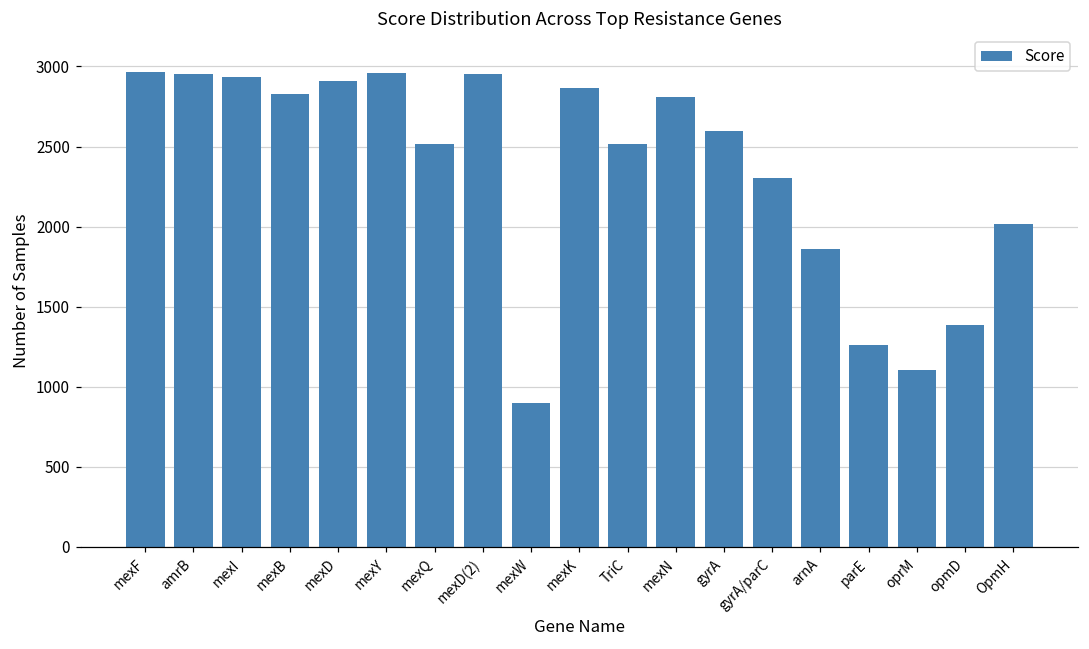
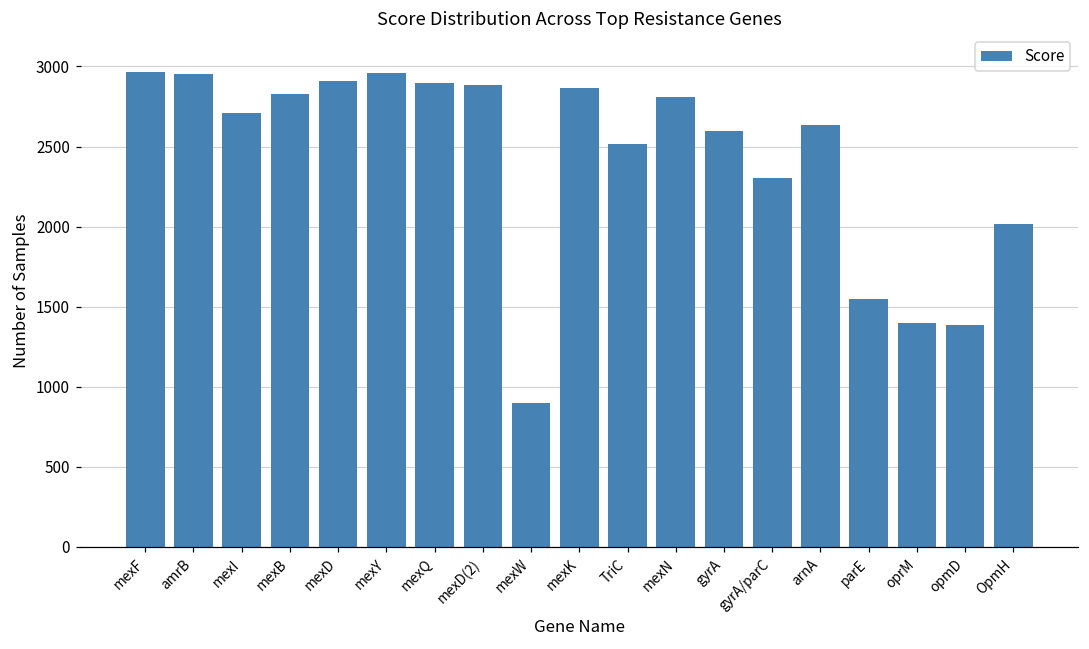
mexI: 2940 -> 2710
mexQ: 2520 -> 2900
mexD(2): 2960 -> 2890
arnA: 1860 -> 2630
parE: 1260 -> 1550
oprM: 1100 -> 1400
